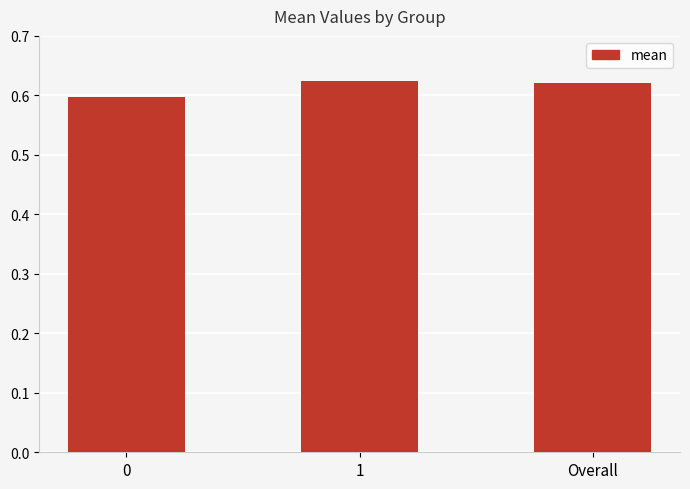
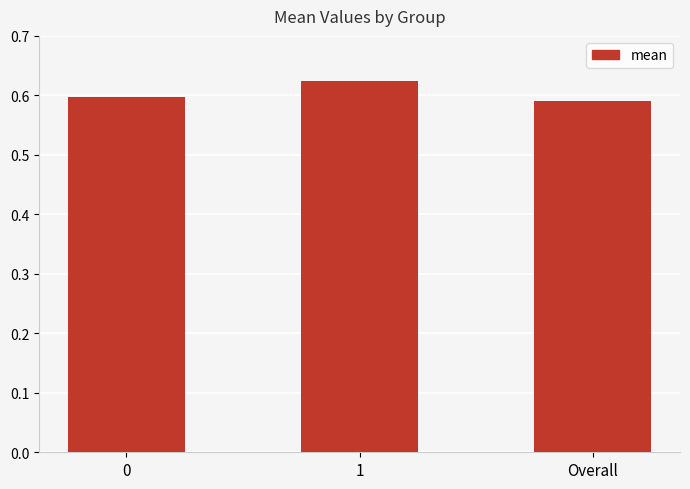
Overall: 0.62 -> 0.59
